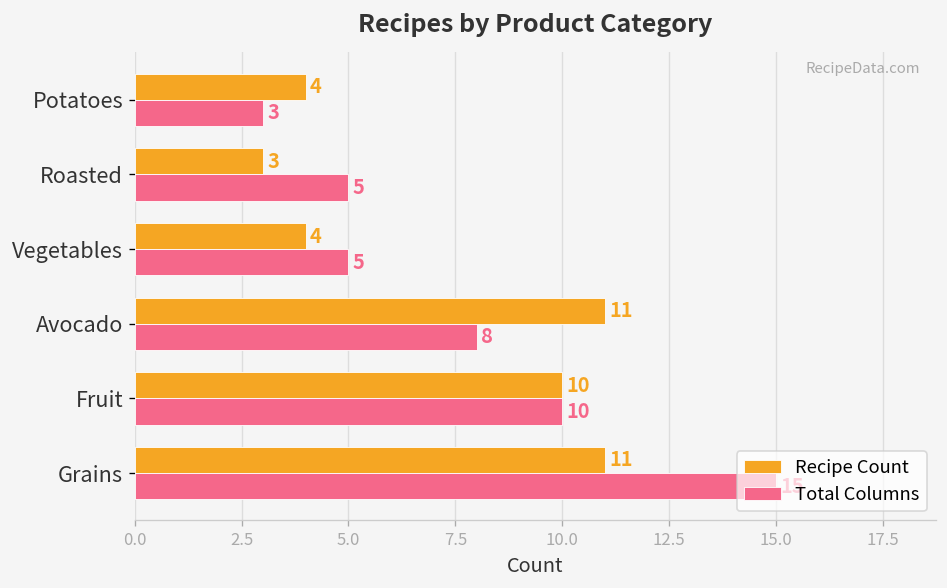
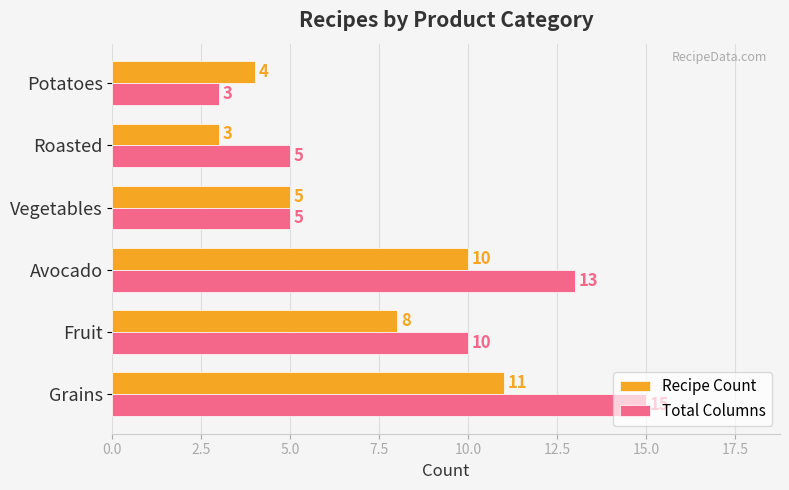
Recipe Count, Vegetables: 4 -> 5
Recipe Count, Avocado: 11 -> 10
Total Columns, Avocado: 8 -> 13
Recipe Count, Fruit: 10 -> 8
